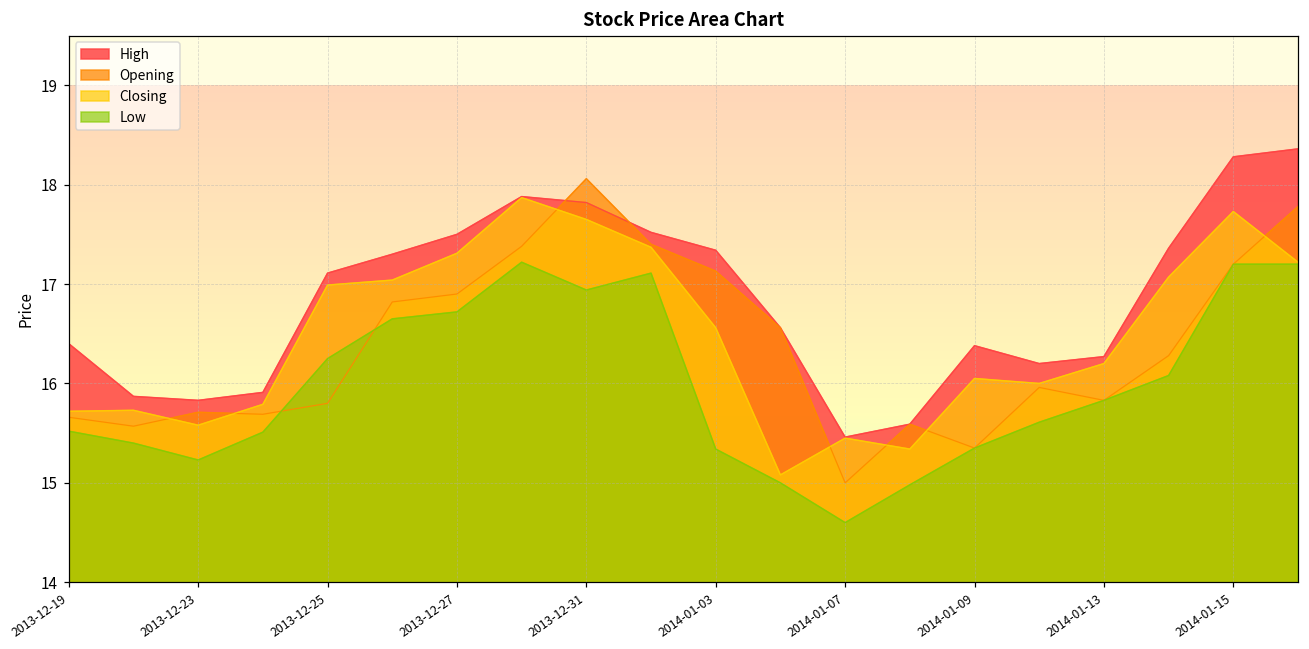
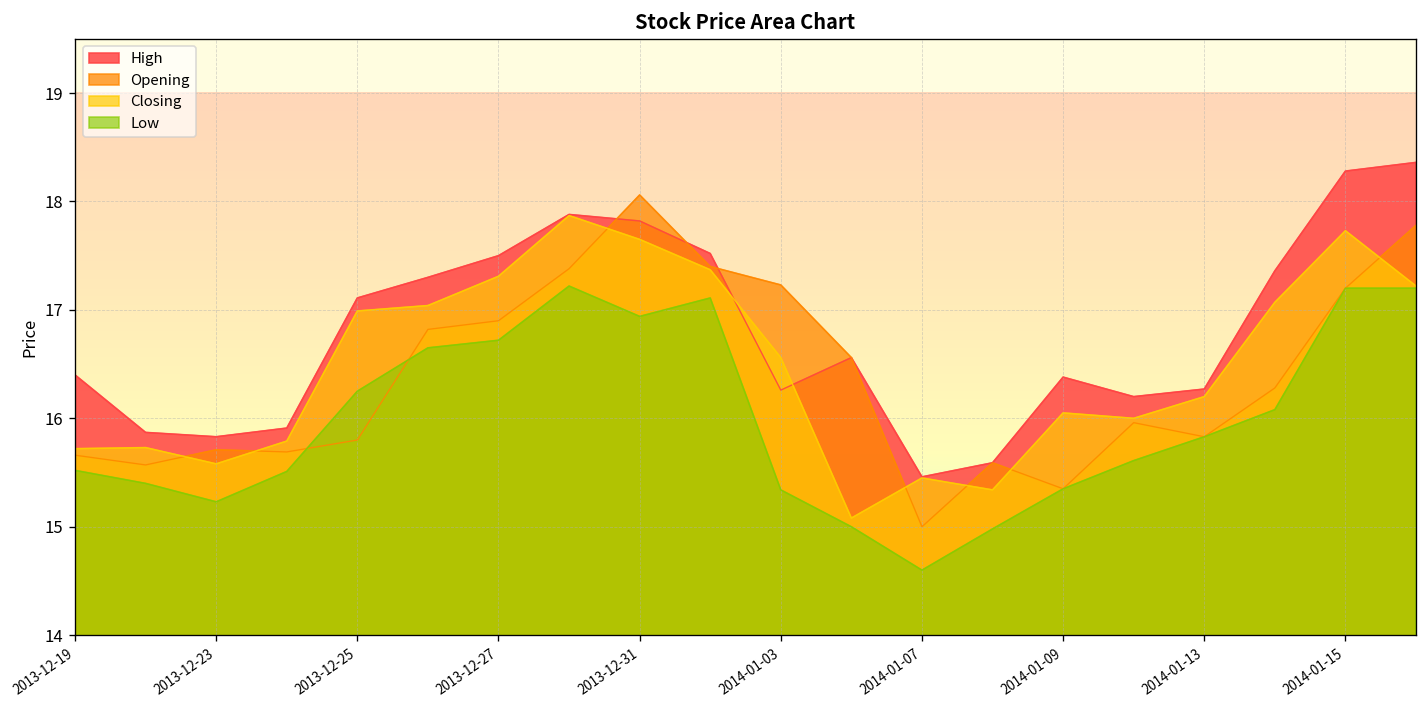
High, 2014-01-03: 17.3 -> 16.3
Opening, 2014-01-03: 17.1 -> 17.2
